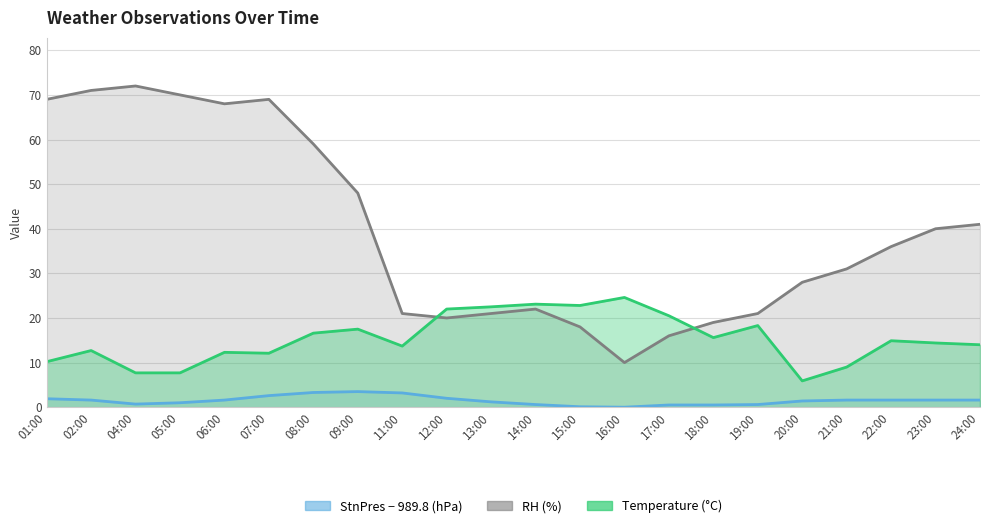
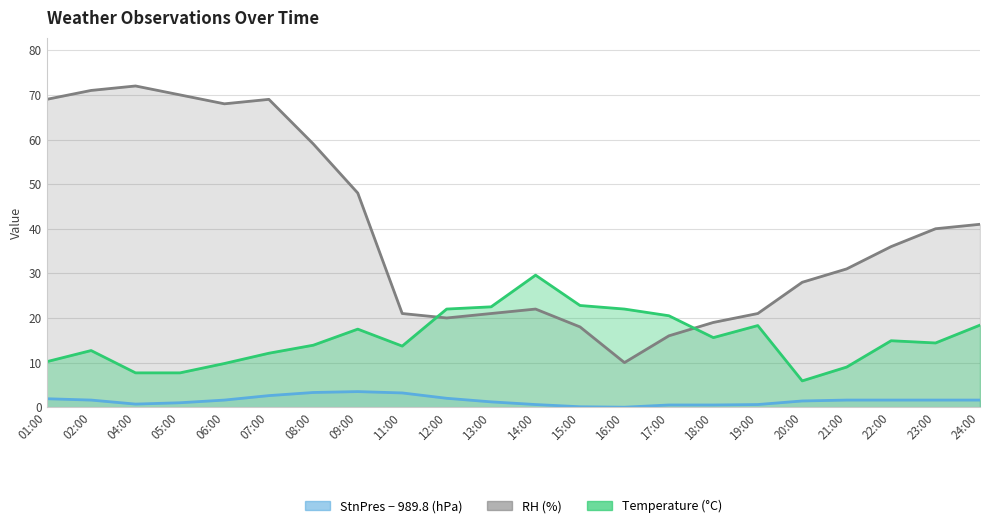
Temperature (°C), 06:00: 12 -> 10
Temperature (°C), 08:00: 17 -> 14
Temperature (°C), 14:00: 23 -> 30
Temperature (°C), 16:00: 25 -> 22
Temperature (°C), 24:00: 14 -> 18
